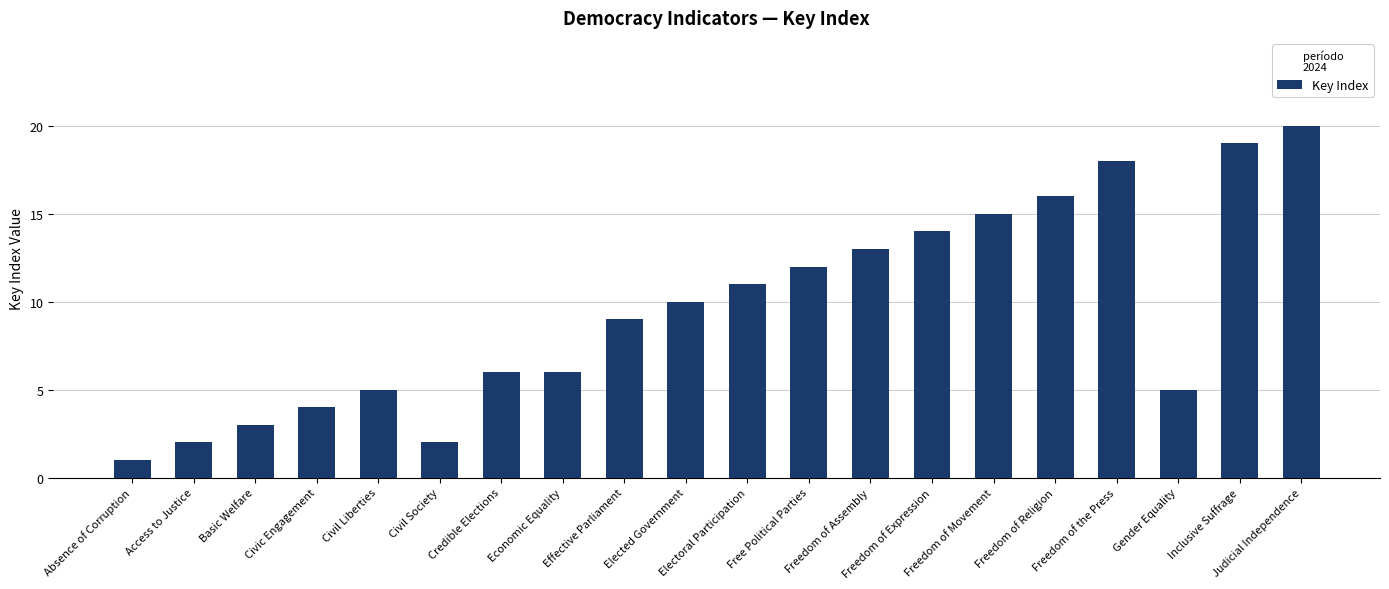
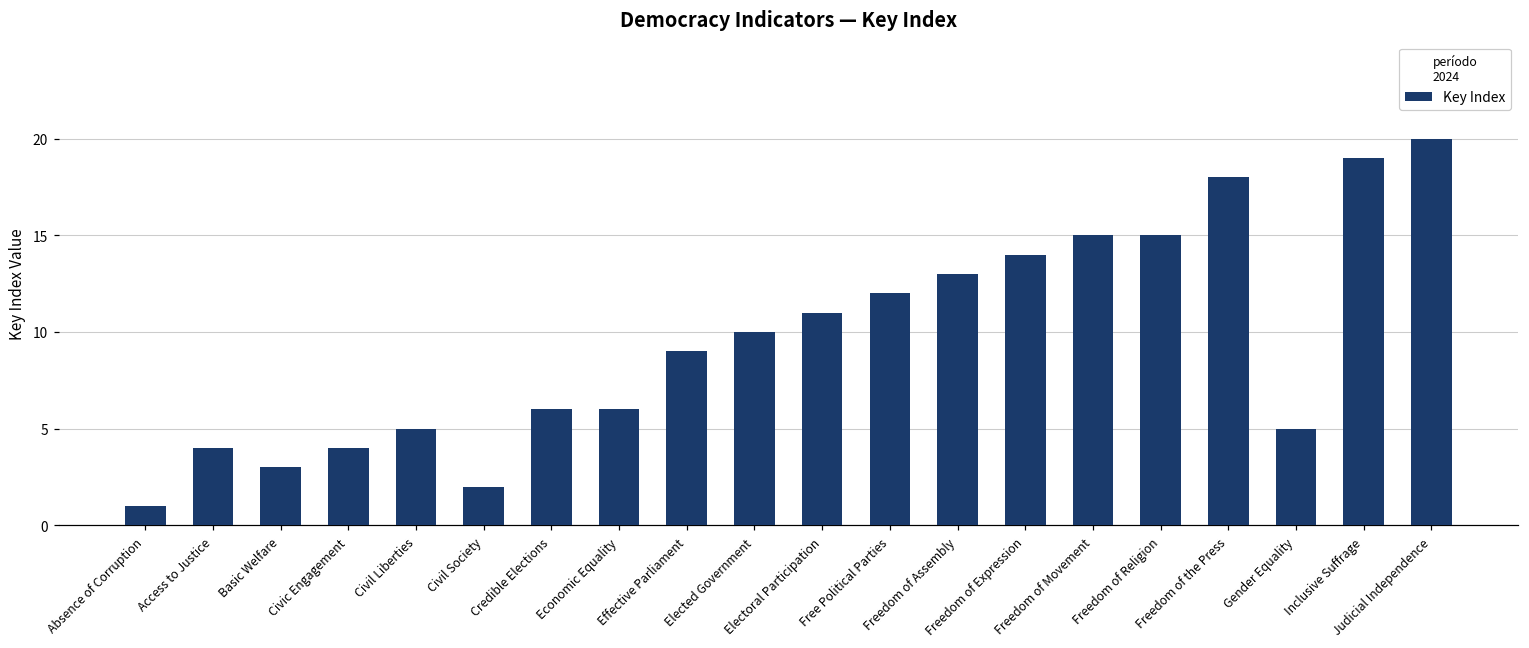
Access to Justice: 2 -> 4
Freedom of Religion: 16 -> 15
